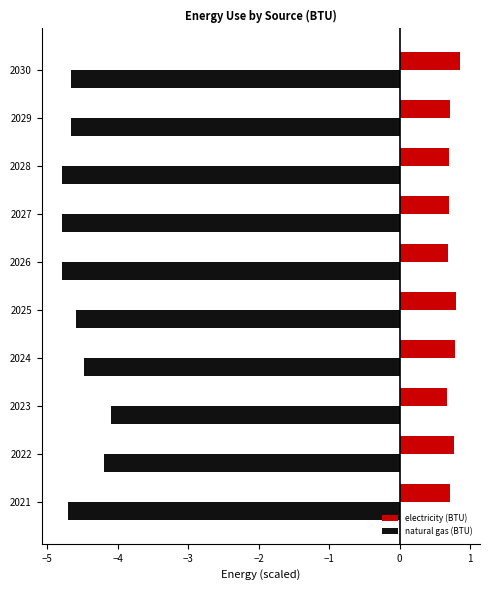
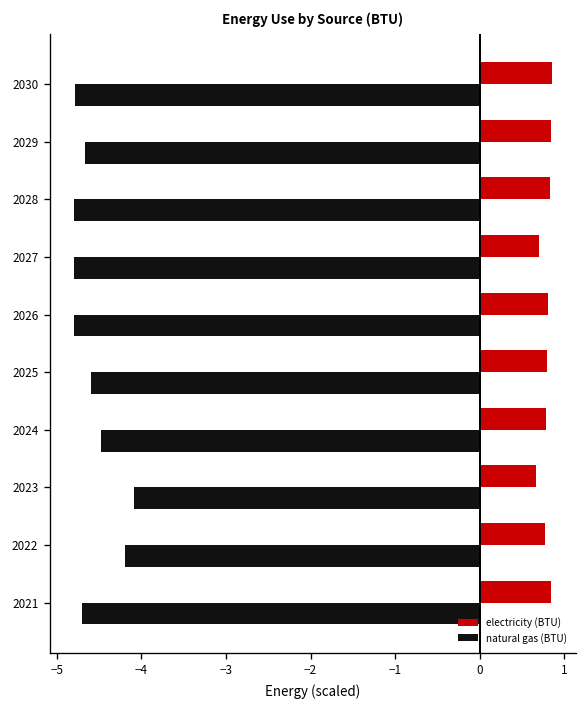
natural gas (BTU), 2030: -4.7 -> -4.8
electricity (BTU), 2029: 0.7 -> 0.8
electricity (BTU), 2028: 0.7 -> 0.8
electricity (BTU), 2026: 0.7 -> 0.8
electricity (BTU), 2021: 0.7 -> 0.8
